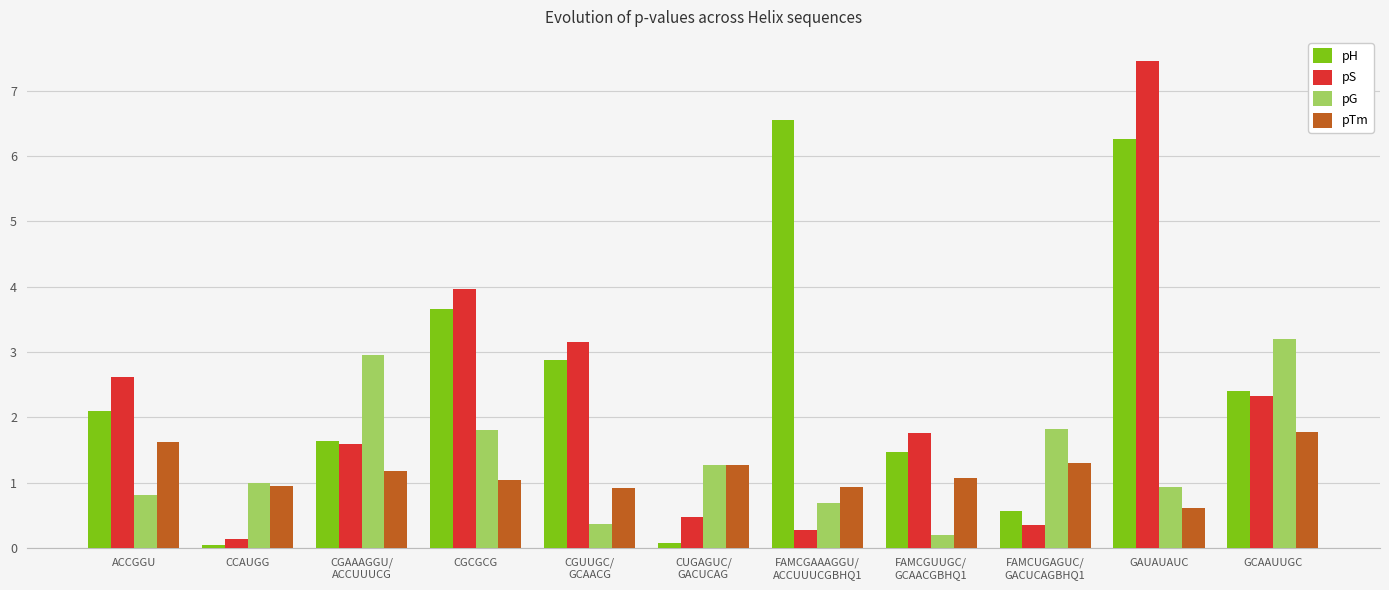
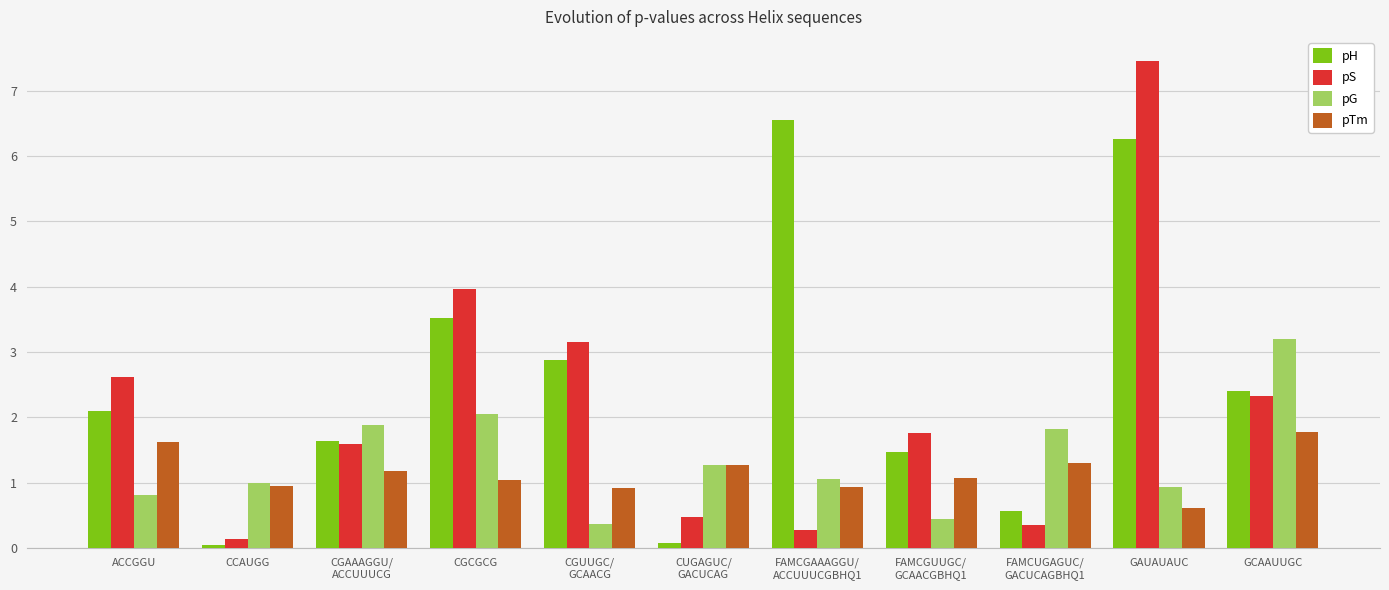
pG, CGAAAGGU/ ACCUUUCG: 3.0 -> 1.9
pH, CGCGCG: 3.7 -> 3.5
pG, CGCGCG: 1.8 -> 2.0
pG, FAMCGAAAGGU/ ACCUUUCGBHQ1: 0.7 -> 1.1
pG, FAMCGUUGC/ GCAACGBHQ1: 0.2 -> 0.4
